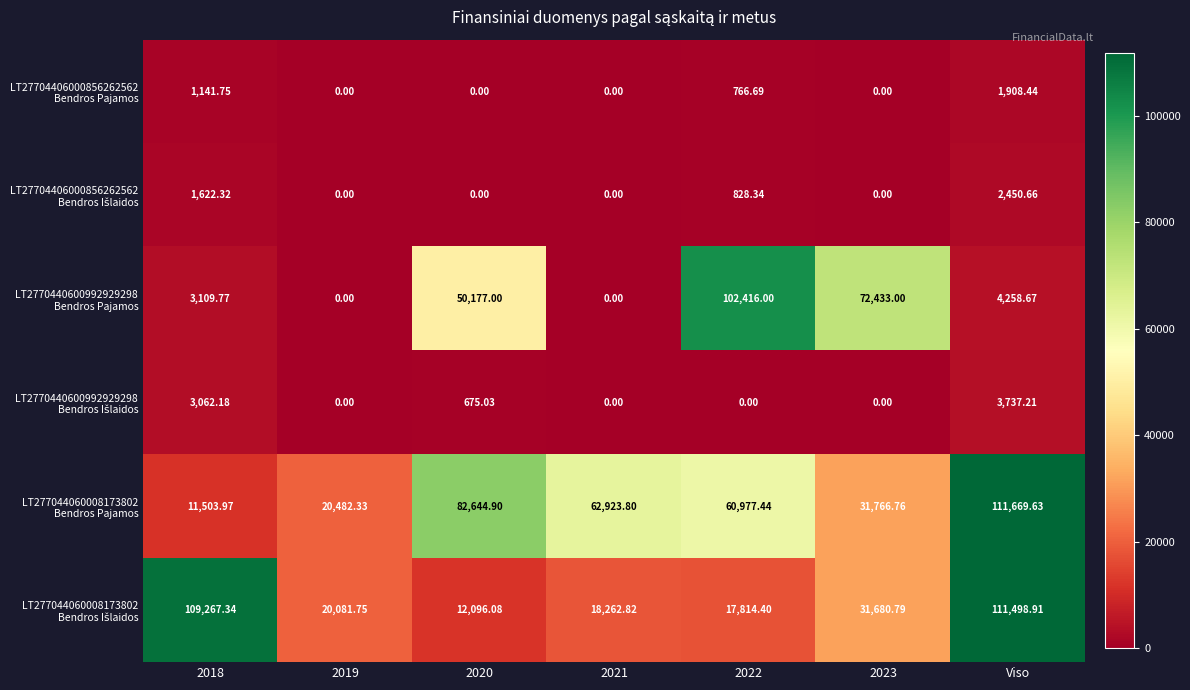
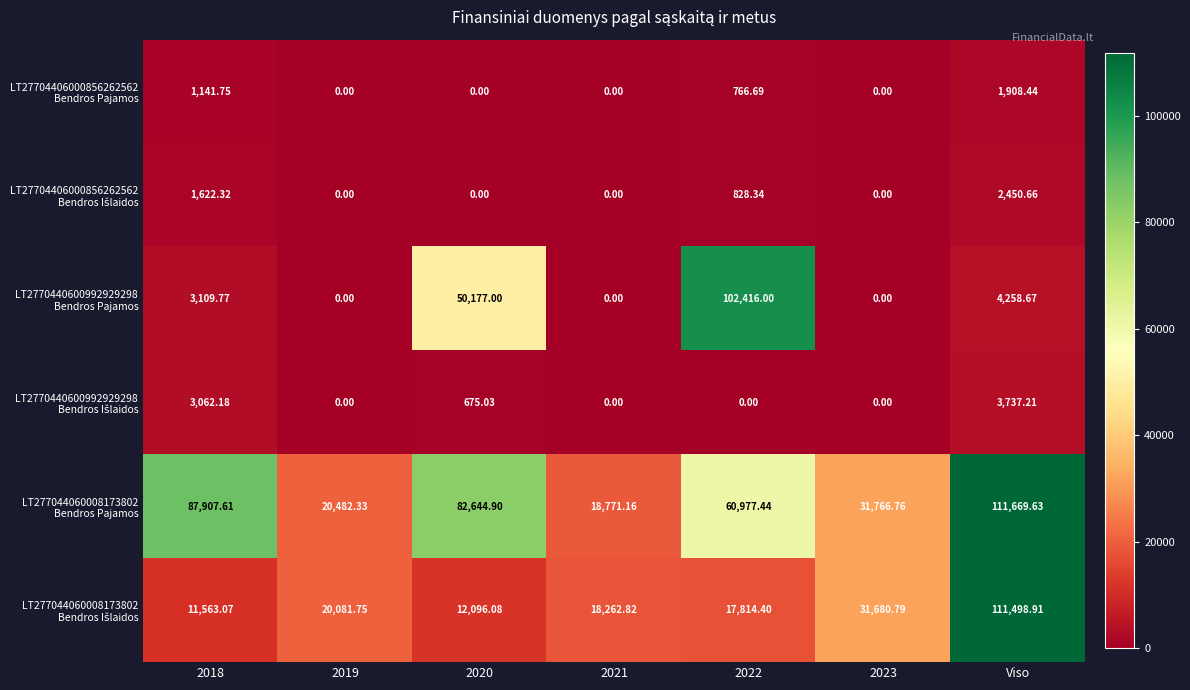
LT2770440600992929298 Bendros Pajamos, 2023: 72,433.00 -> 0.00
LT277044060008173802 Bendros Pajamos, 2018: 11,503.97 -> 87,907.61
LT277044060008173802 Bendros Pajamos, 2021: 62,923.80 -> 18,771.16
LT277044060008173802 Bendros Išlaidos, 2018: 109,267.34 -> 11,563.07
